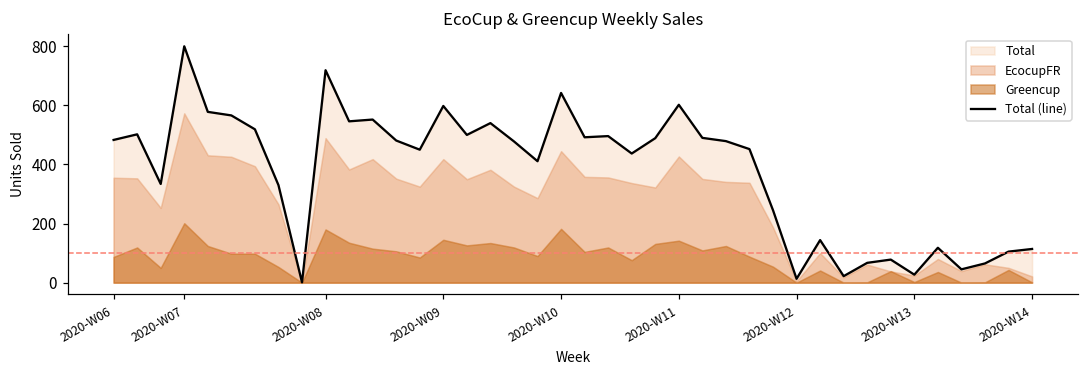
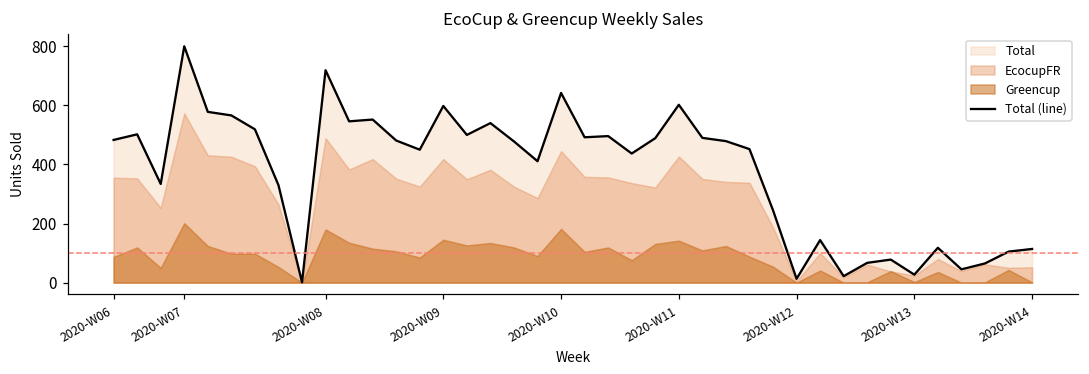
EcocupFR, 2020-W14: 20 -> 50
